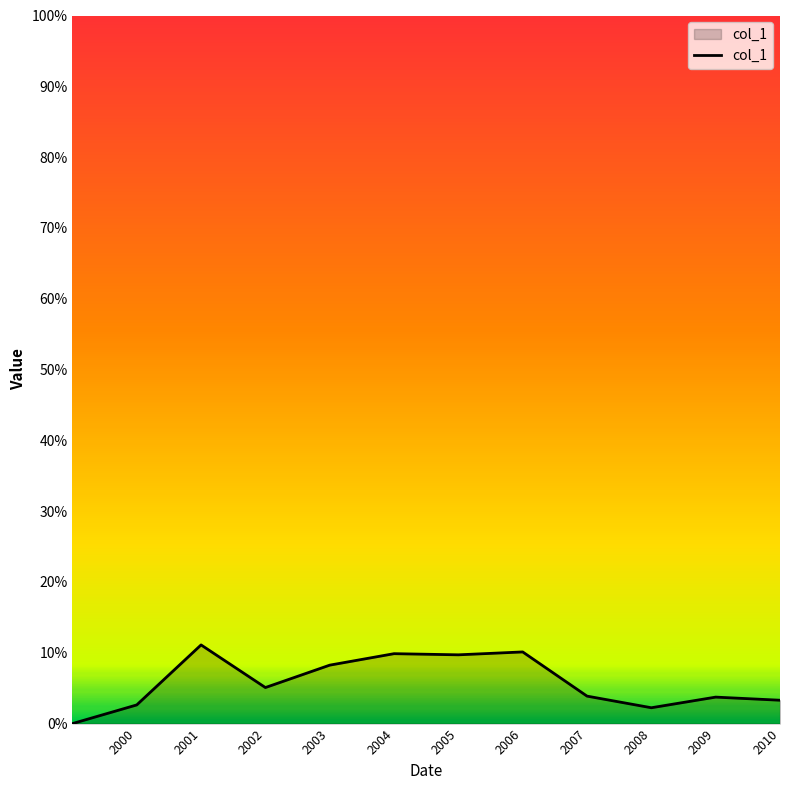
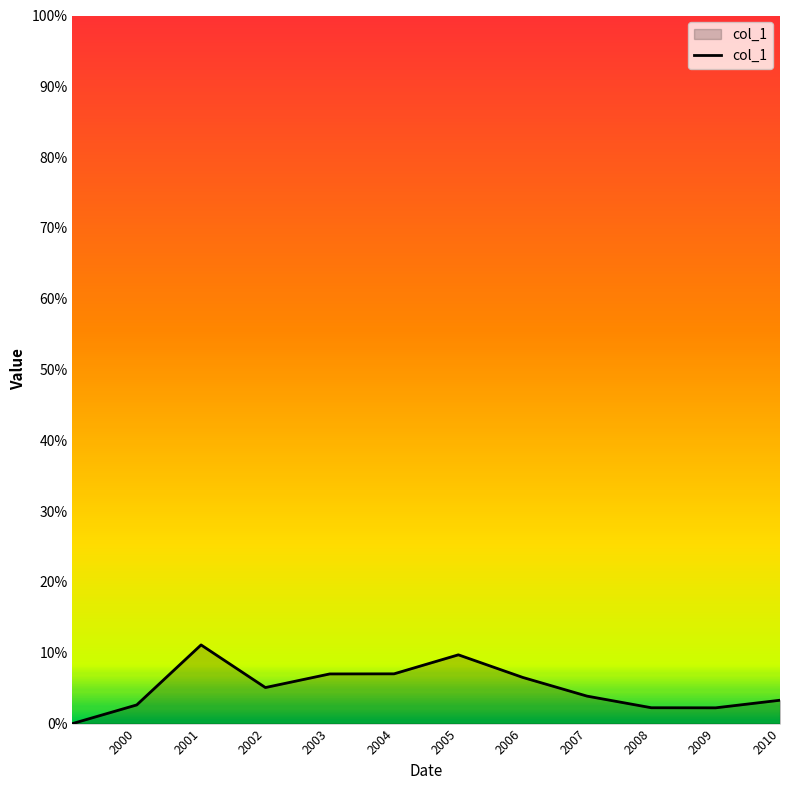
2003: 8% -> 7%
2004: 10% -> 7%
2006: 10% -> 7%
2009: 4% -> 2%
